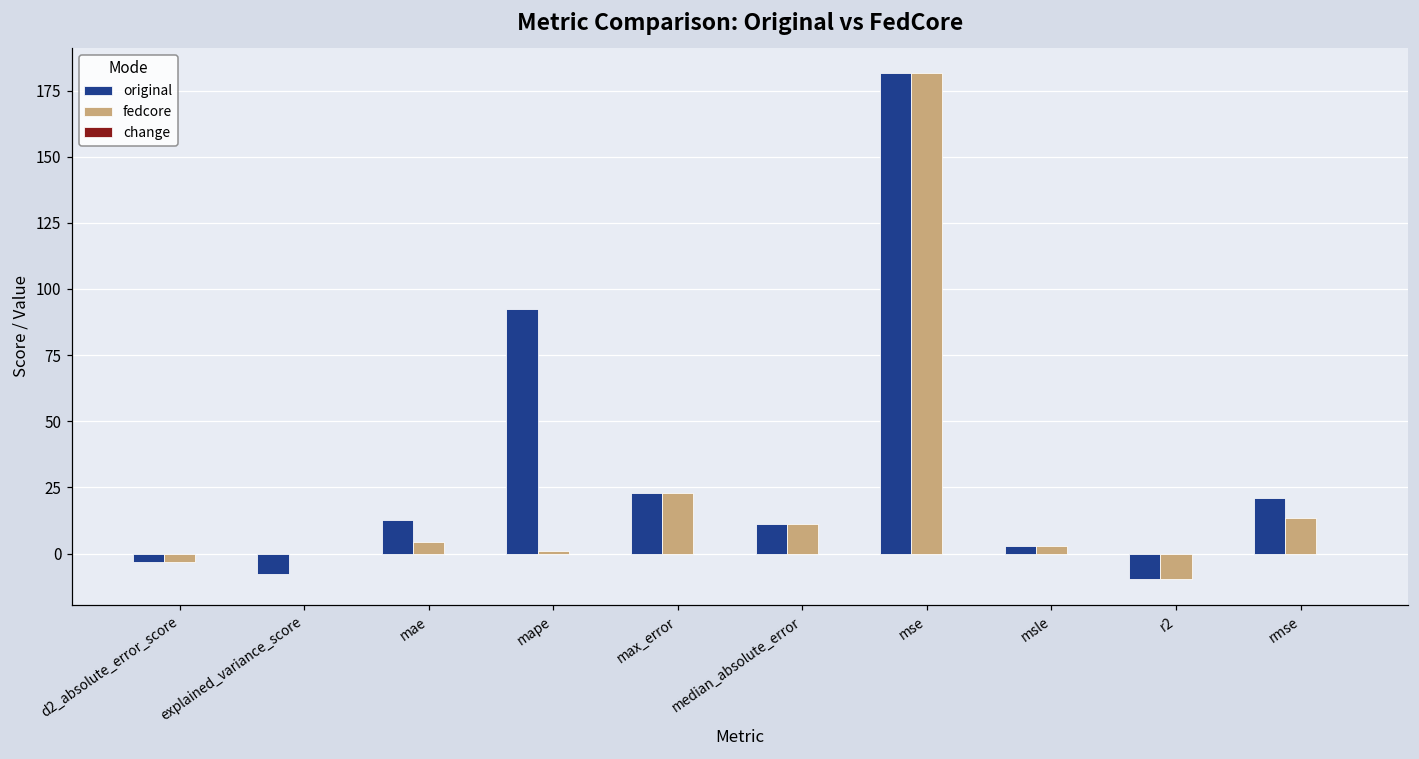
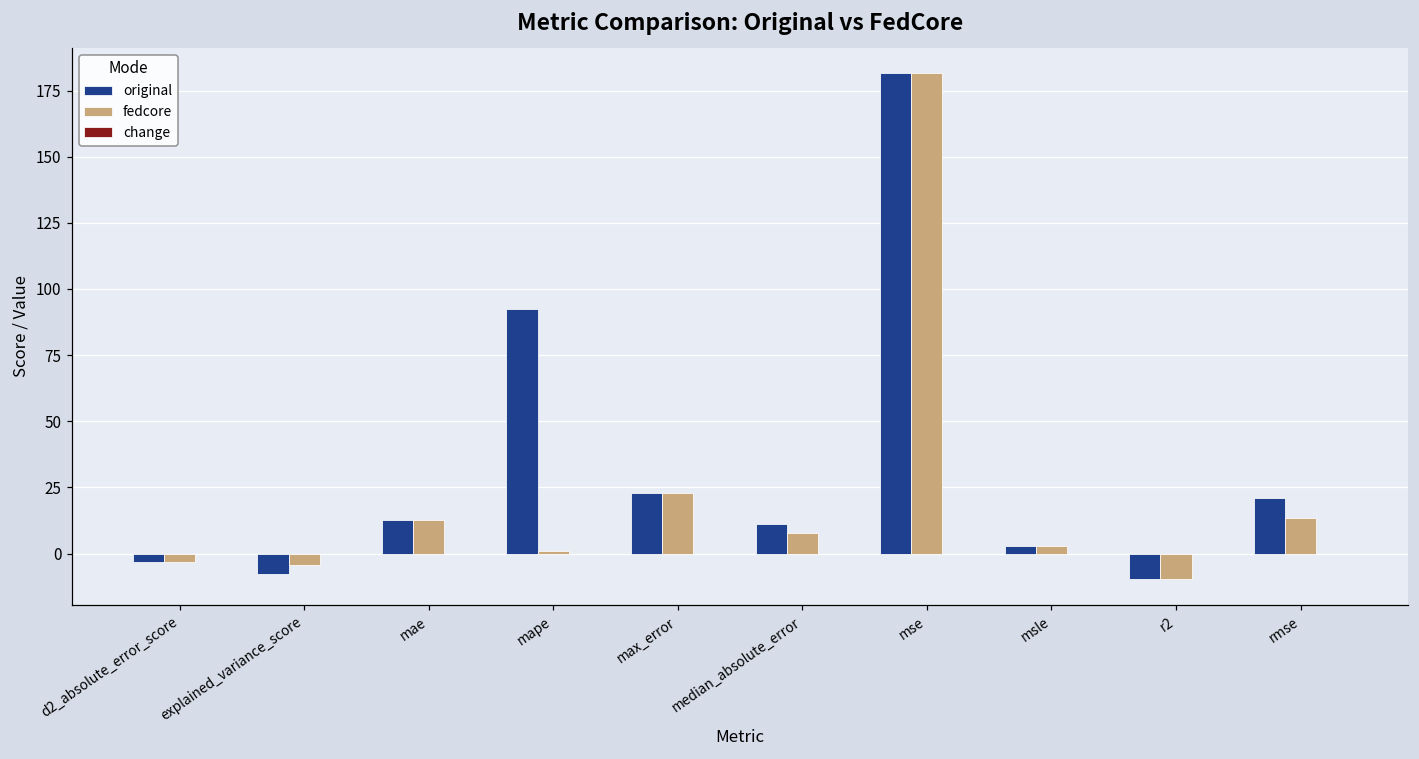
fedcore, explained_variance_score: 0 -> -4
fedcore, mae: 4 -> 13
fedcore, median_absolute_error: 11 -> 8
